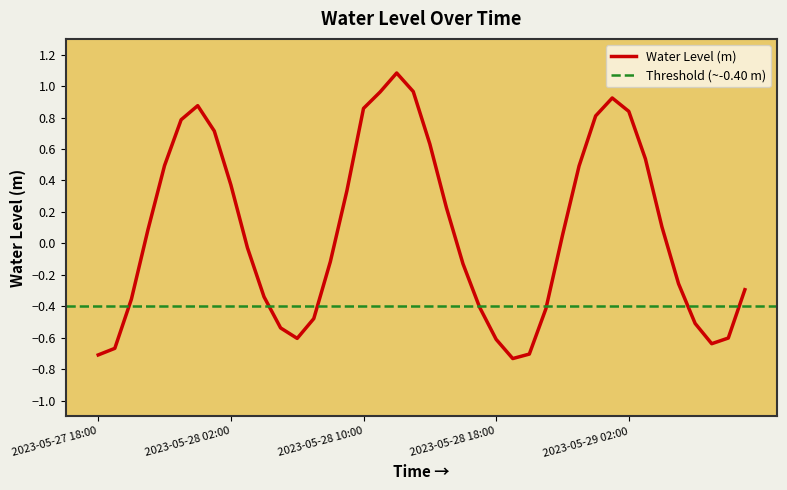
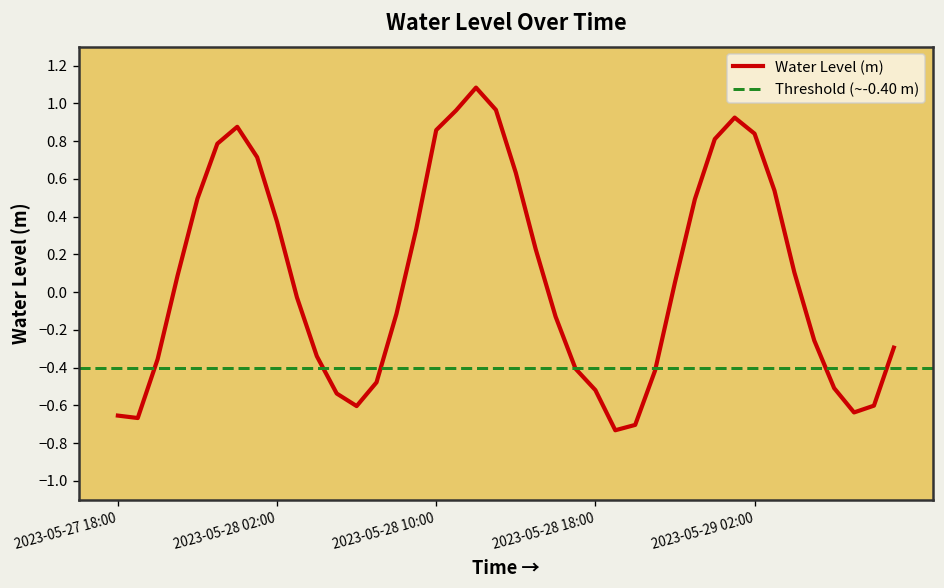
2023-05-27 18:00: -0.71 -> -0.65
2023-05-28 18:00: -0.61 -> -0.52
